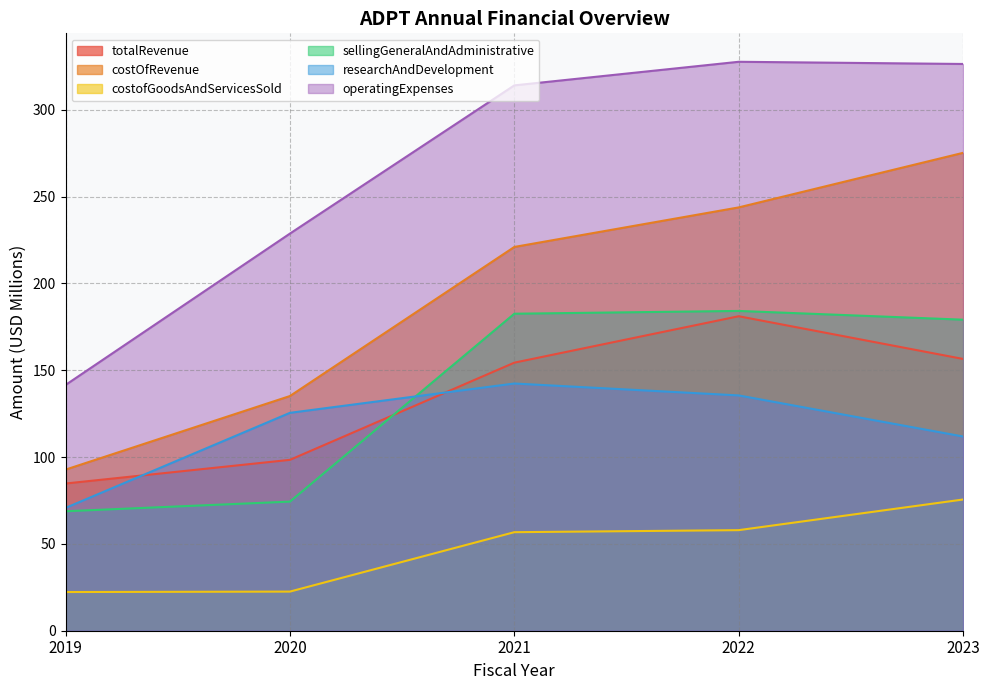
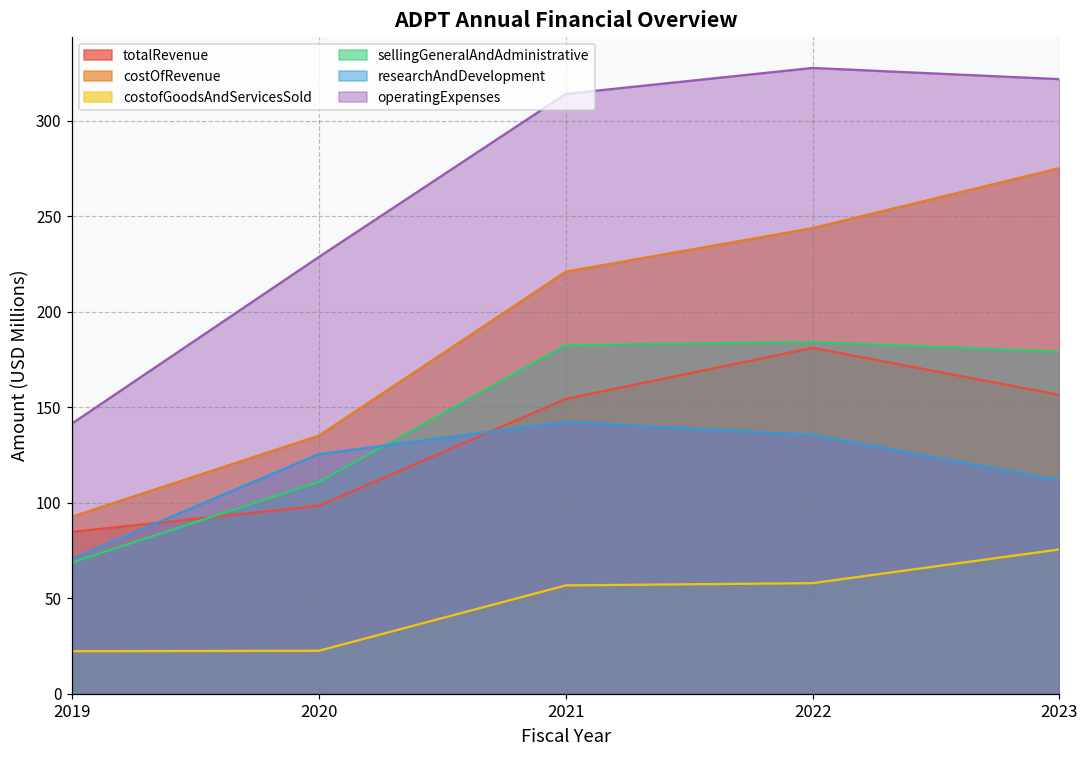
sellingGeneralAndAdministrative, 2020: 74 -> 111
operatingExpenses, 2023: 326 -> 322
